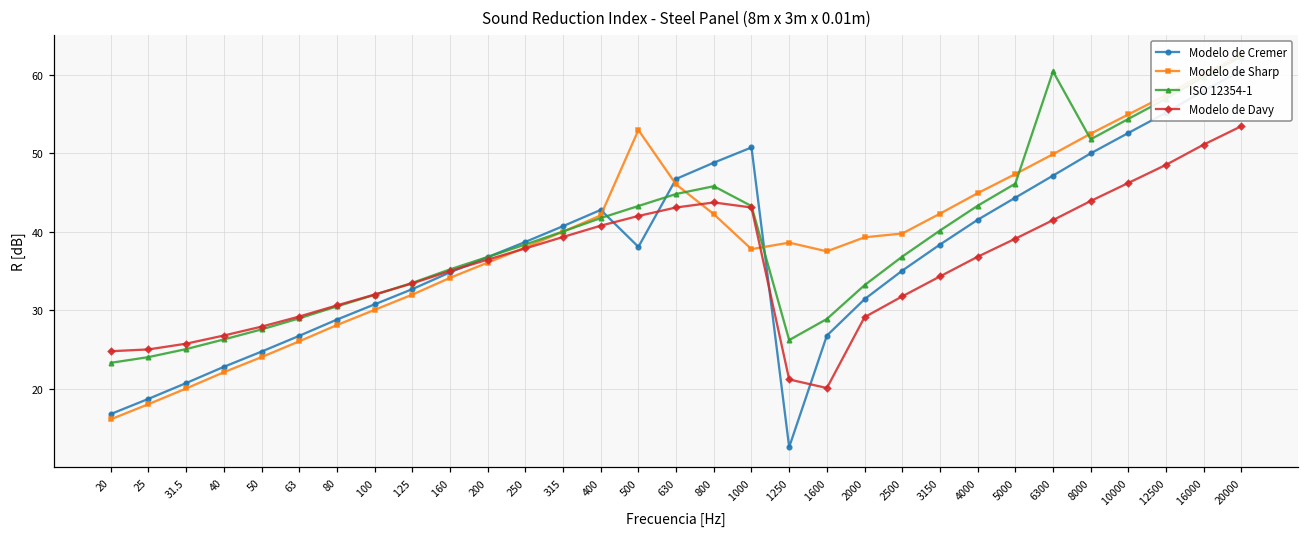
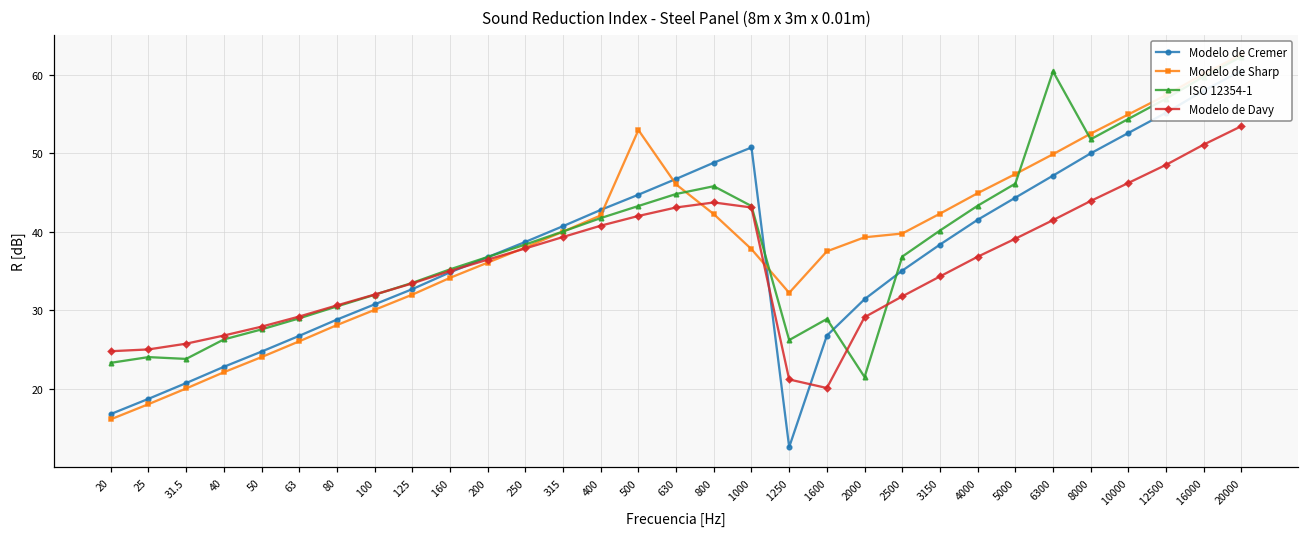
ISO 12354-1, 31.5: 25 -> 24
Modelo de Cremer, 500: 38 -> 45
Modelo de Sharp, 1250: 39 -> 32
ISO 12354-1, 2000: 33 -> 21
